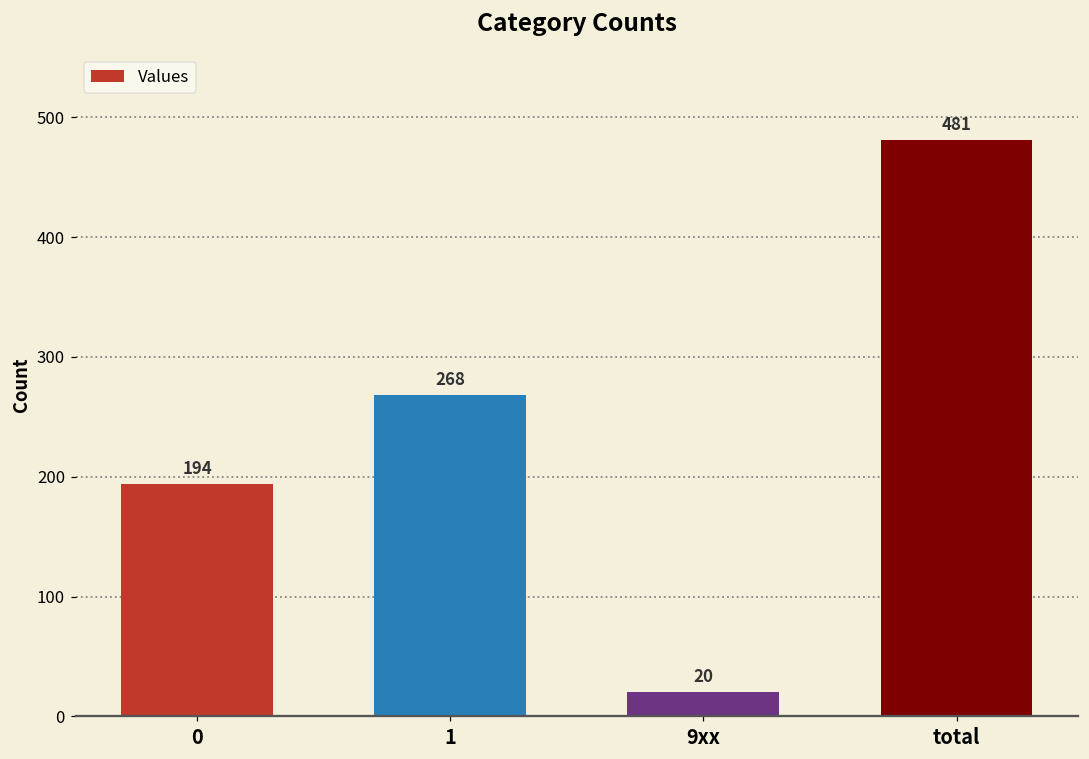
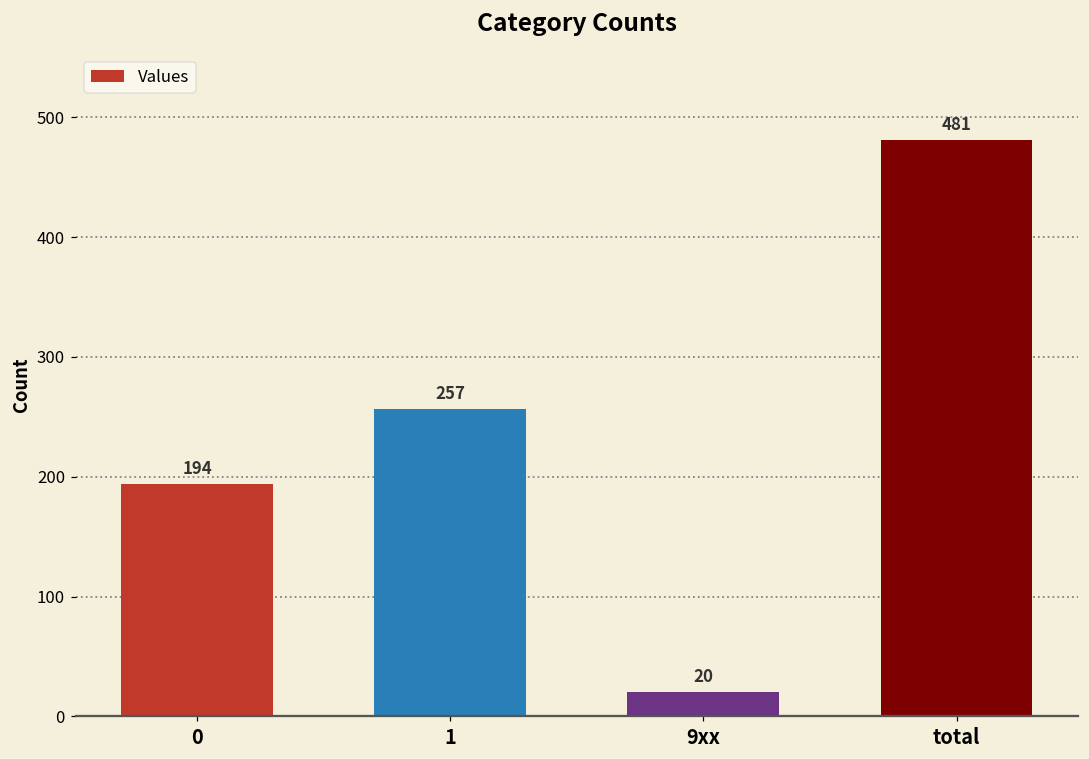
1: 268 -> 257
